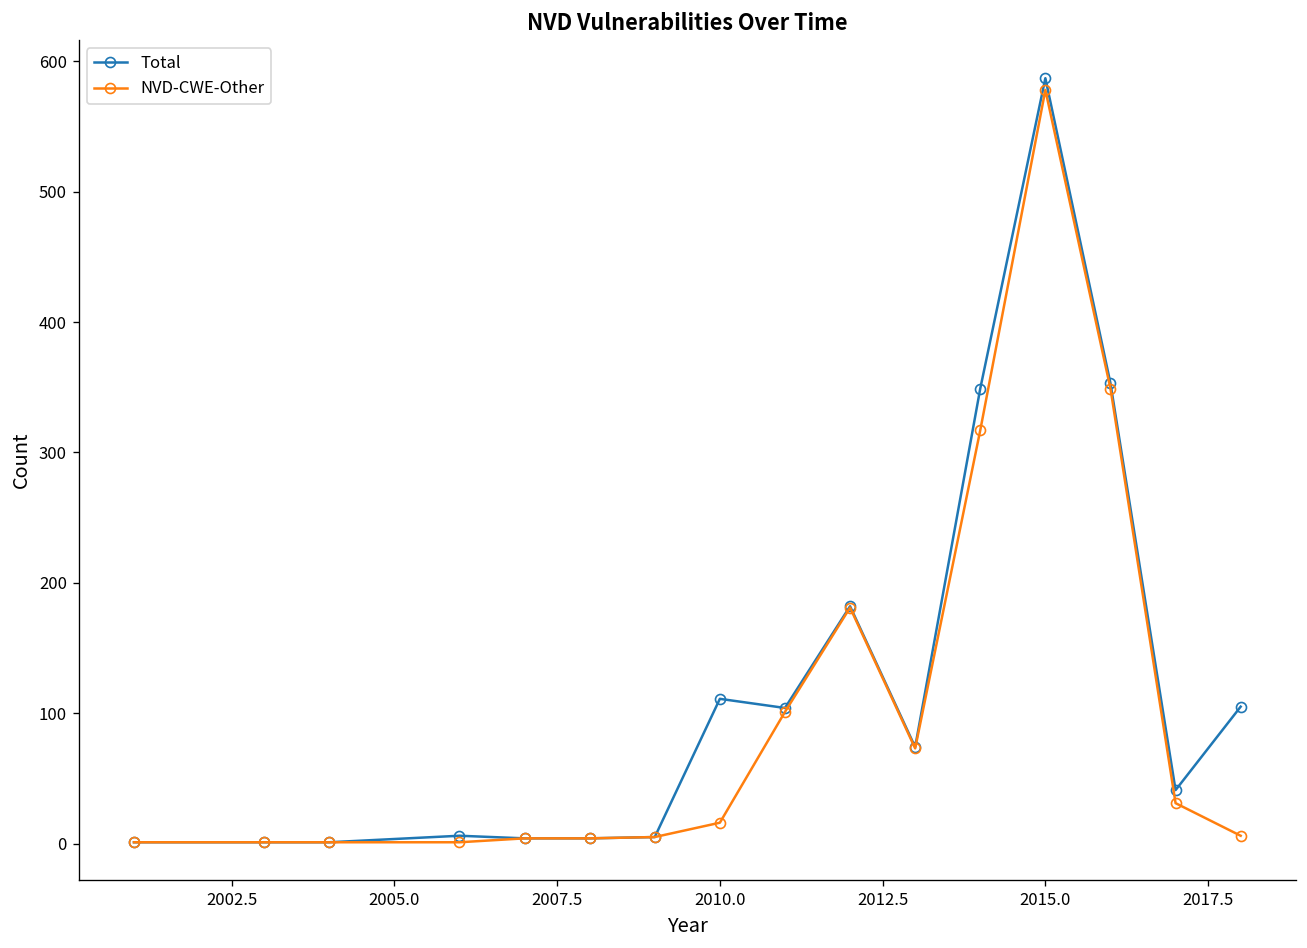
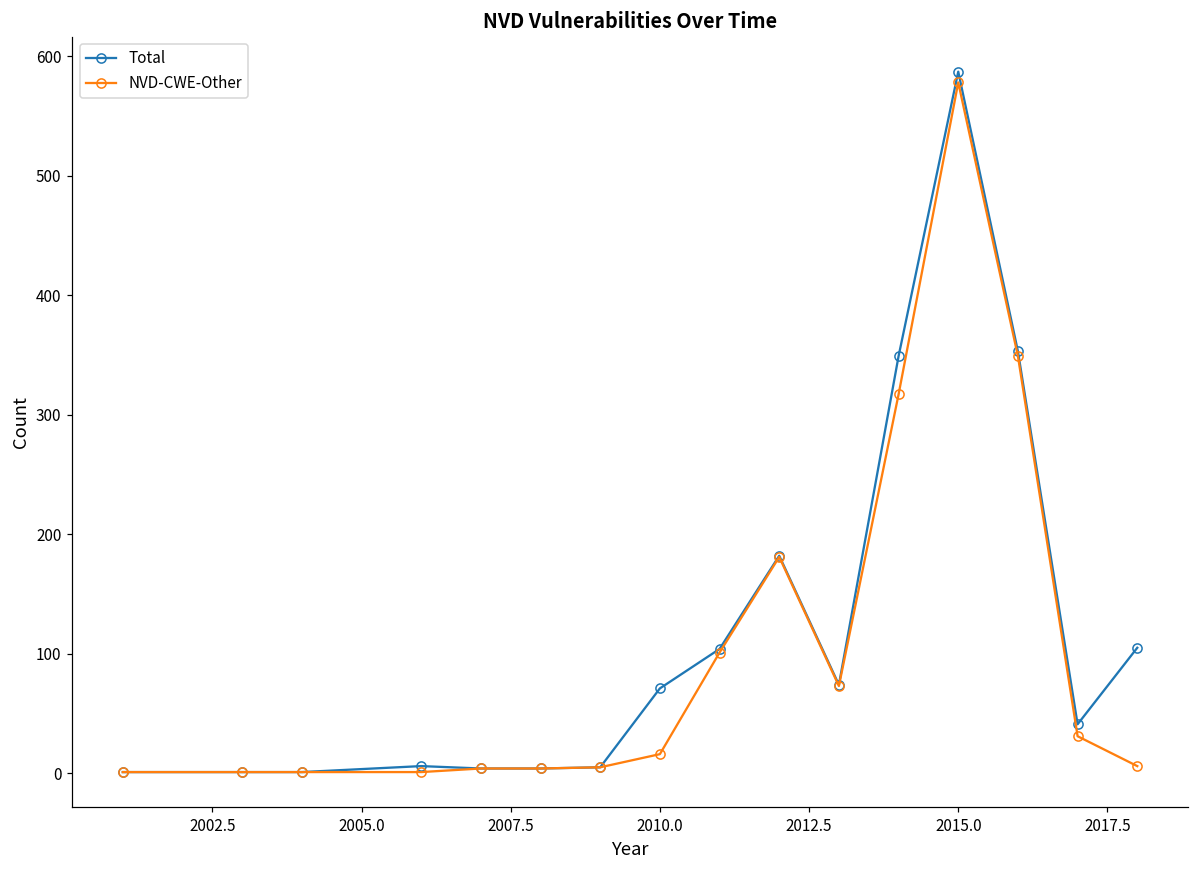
Total, 2010.0: 111 -> 71
